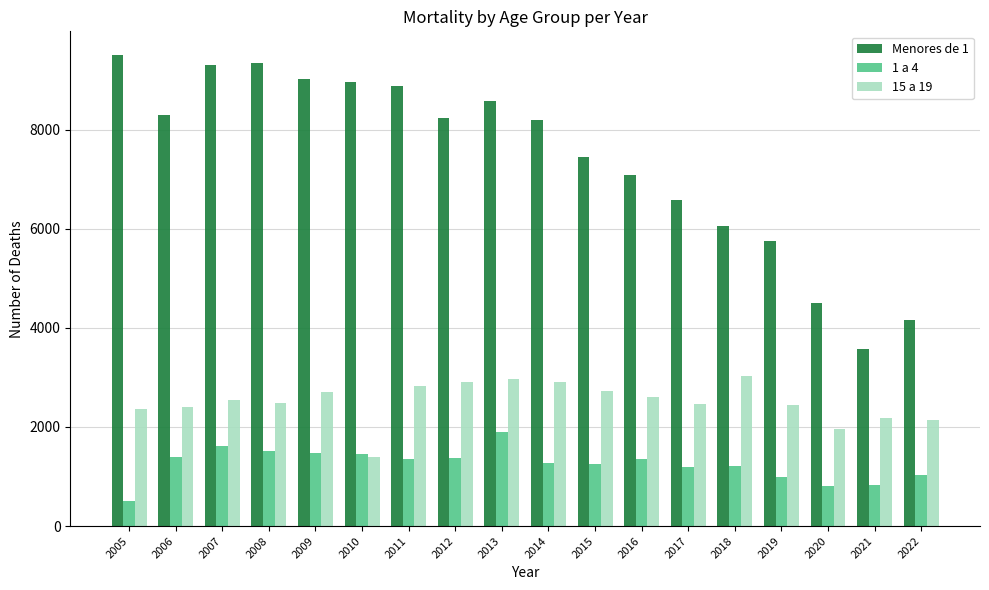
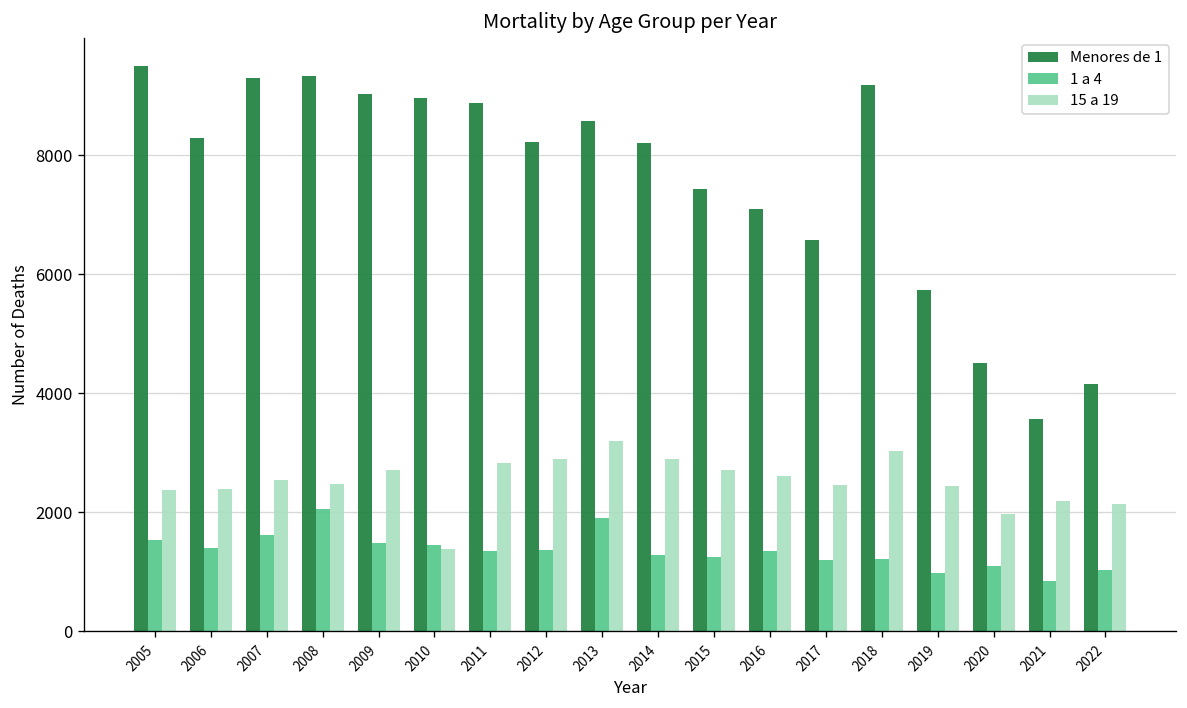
1 a 4, 2005: 500 -> 1500
1 a 4, 2008: 1500 -> 2100
15 a 19, 2013: 3000 -> 3200
Menores de 1, 2018: 6000 -> 9200
1 a 4, 2020: 800 -> 1100
